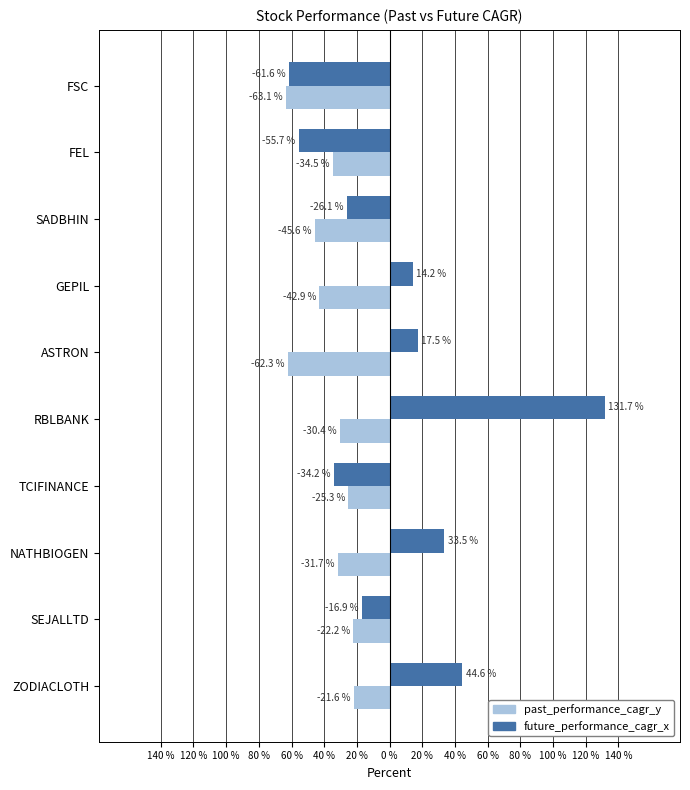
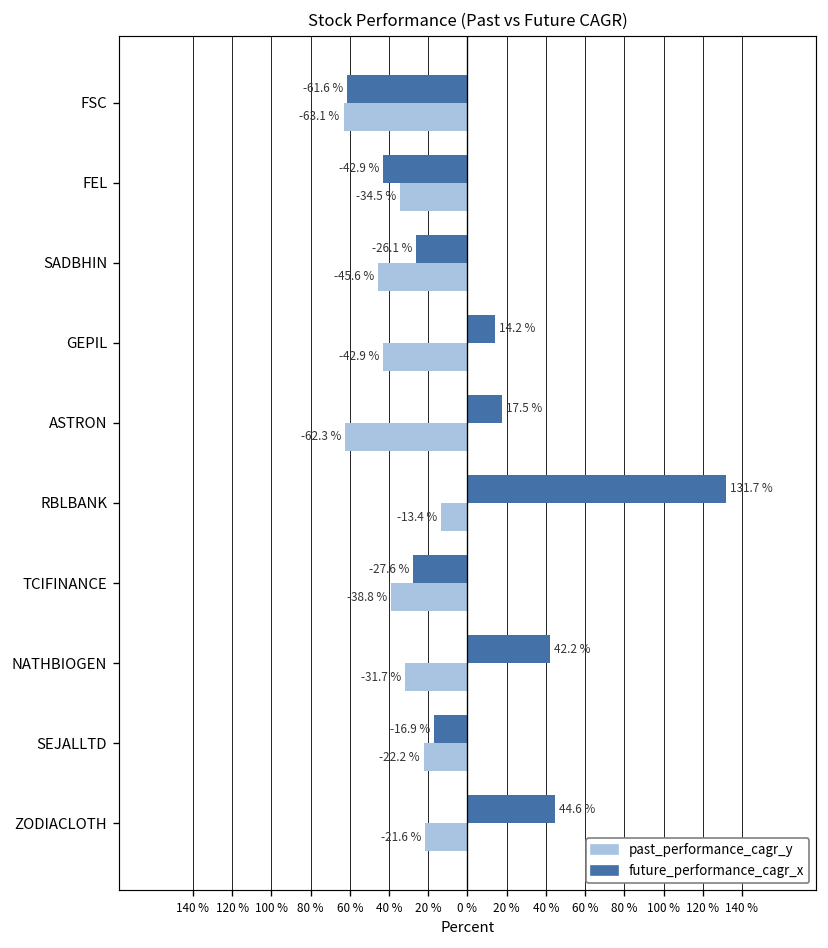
future_performance_cagr_x, FEL: -55.7 % -> -42.9 %
past_performance_cagr_y, RBLBANK: -30.4 % -> -13.4 %
future_performance_cagr_x, TCIFINANCE: -34.2 % -> -27.6 %
past_performance_cagr_y, TCIFINANCE: -25.3 % -> -38.8 %
future_performance_cagr_x, NATHBIOGEN: 33.5 % -> 42.2 %
